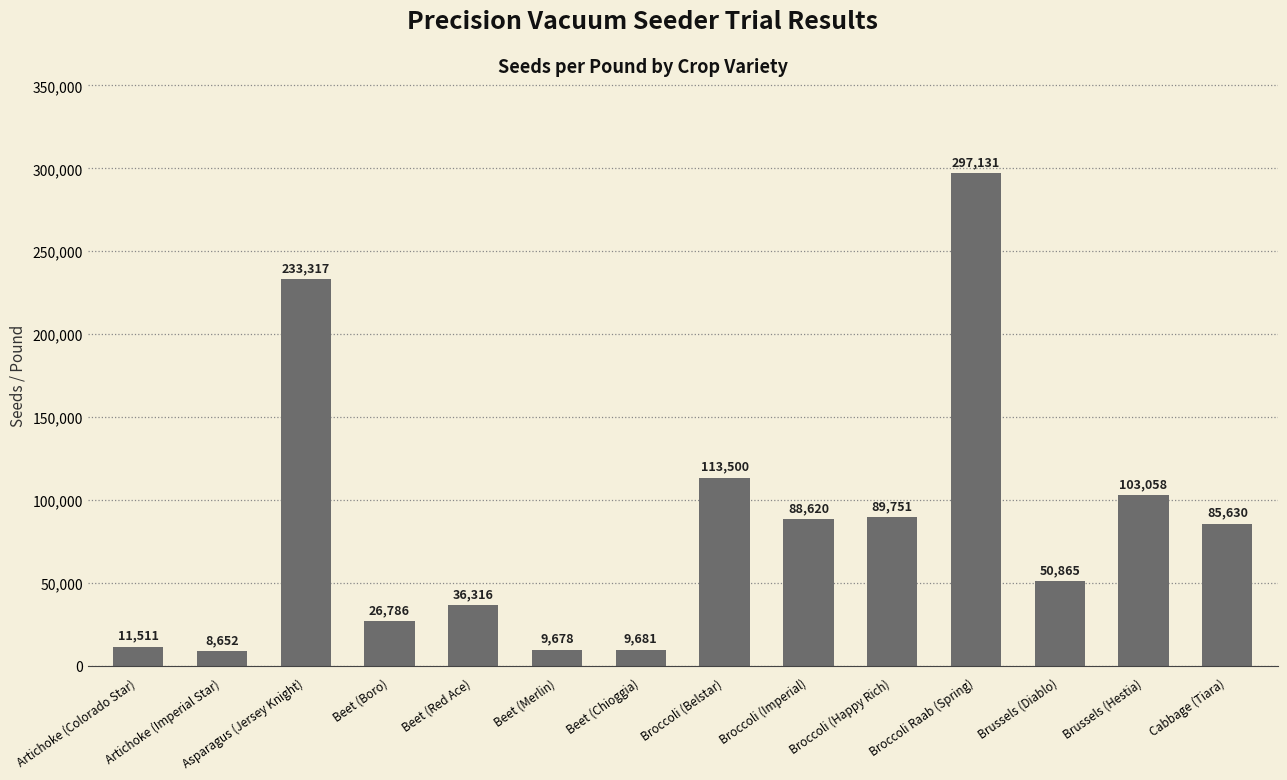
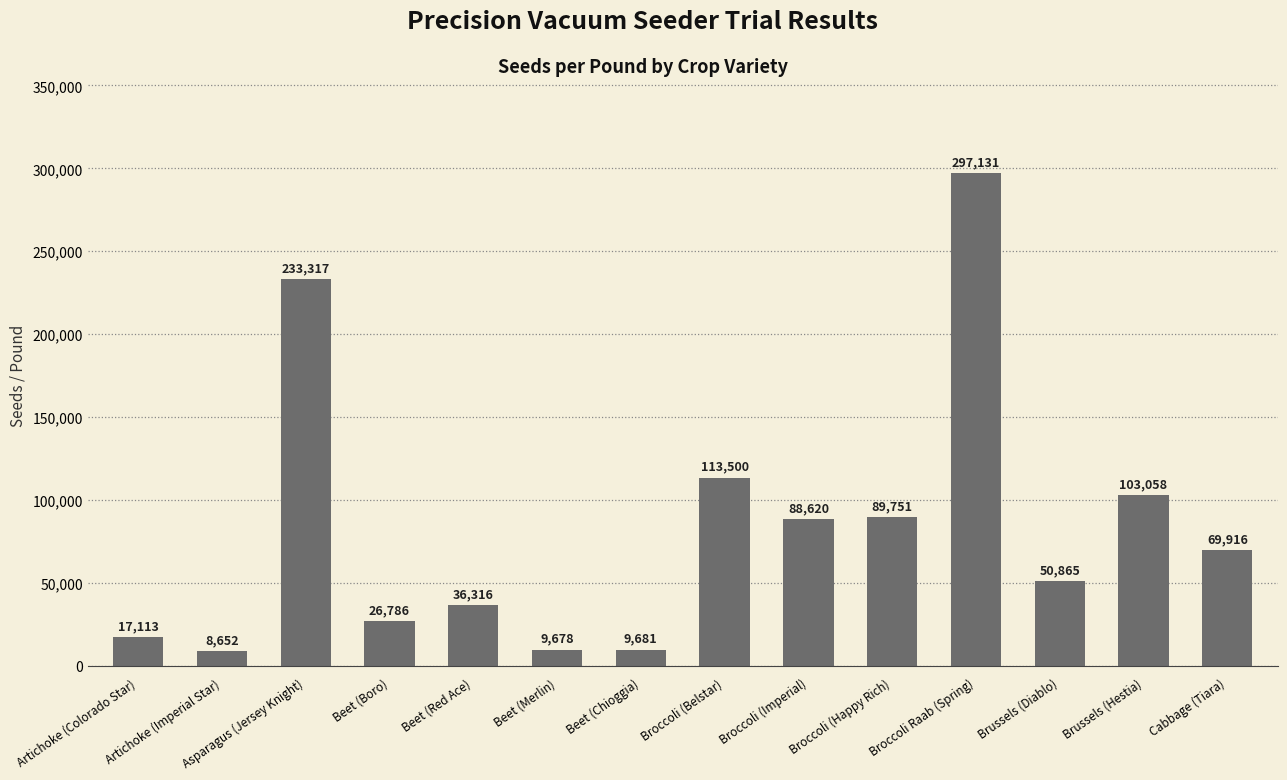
Artichoke (Colorado Star): 11,511 -> 17,113
Cabbage (Tiara): 85,630 -> 69,916
